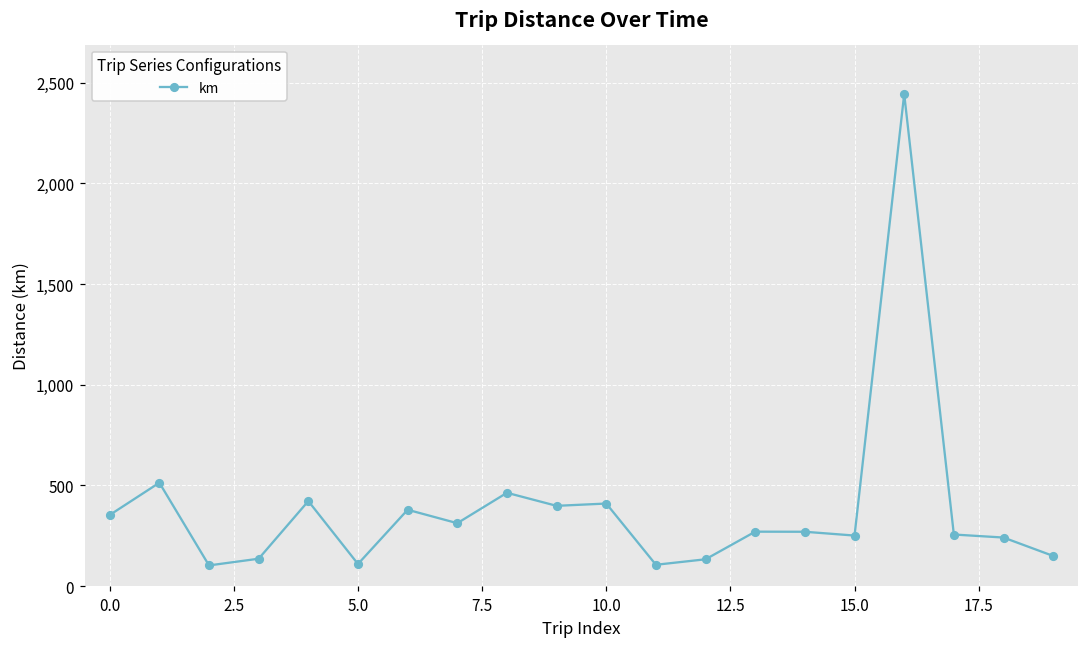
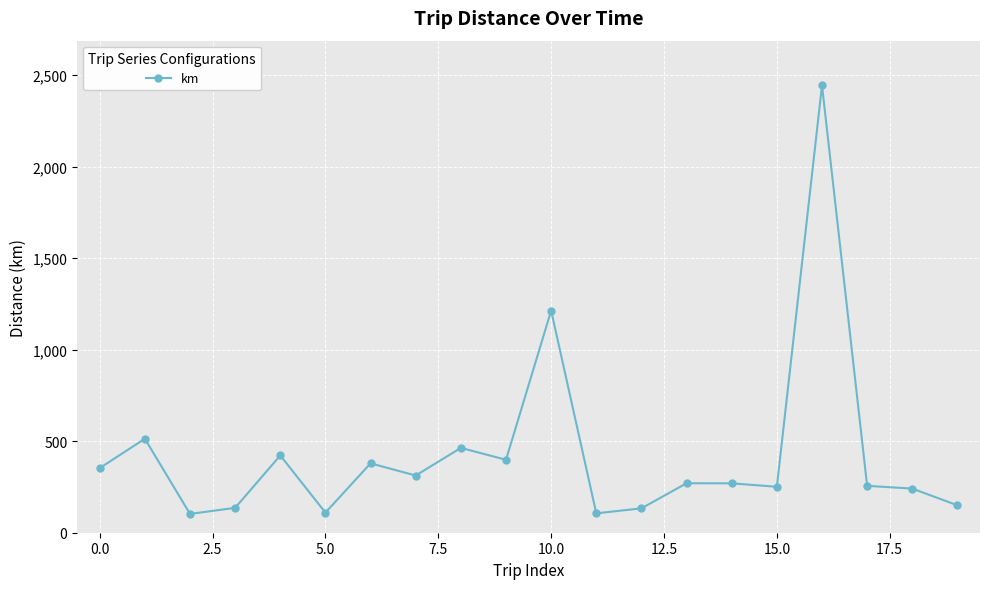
10.0: 410 -> 1,210
